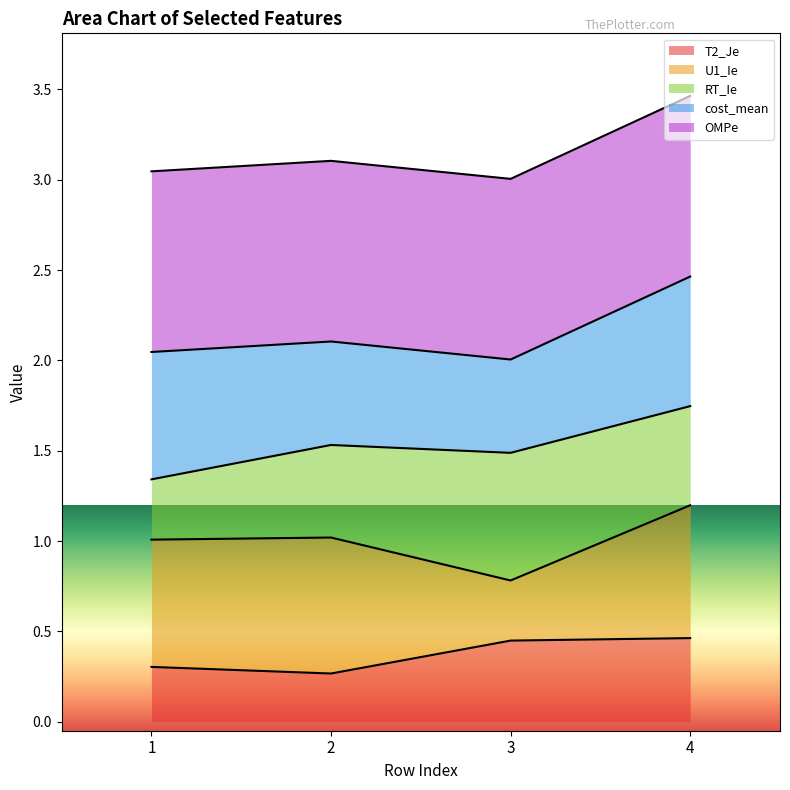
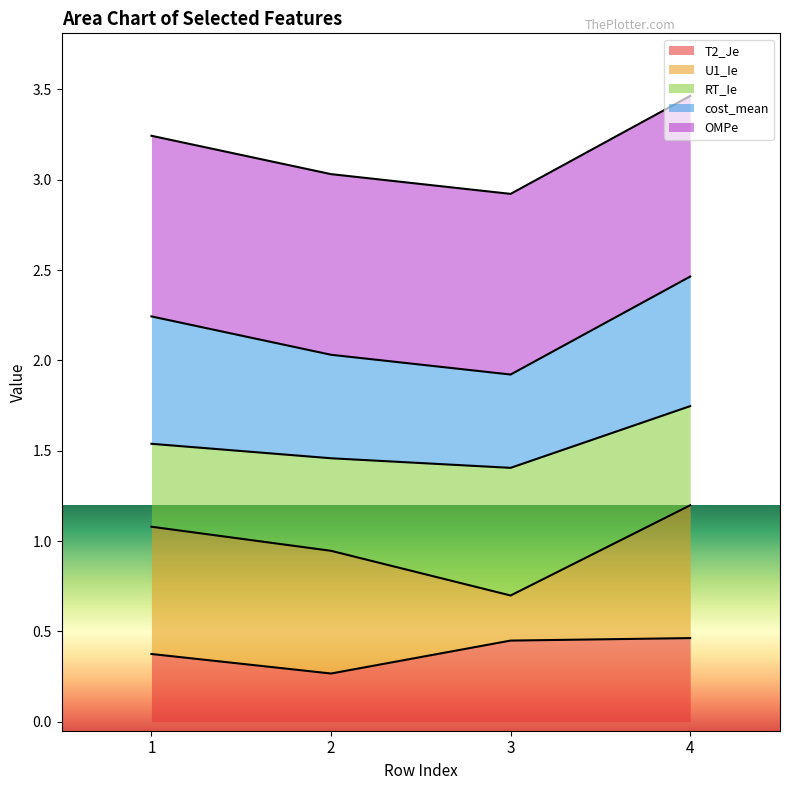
T2_Je, 1: 0.30 -> 0.37
RT_Ie, 1: 0.33 -> 0.46
U1_Ie, 2: 0.75 -> 0.68
U1_Ie, 3: 0.33 -> 0.25
